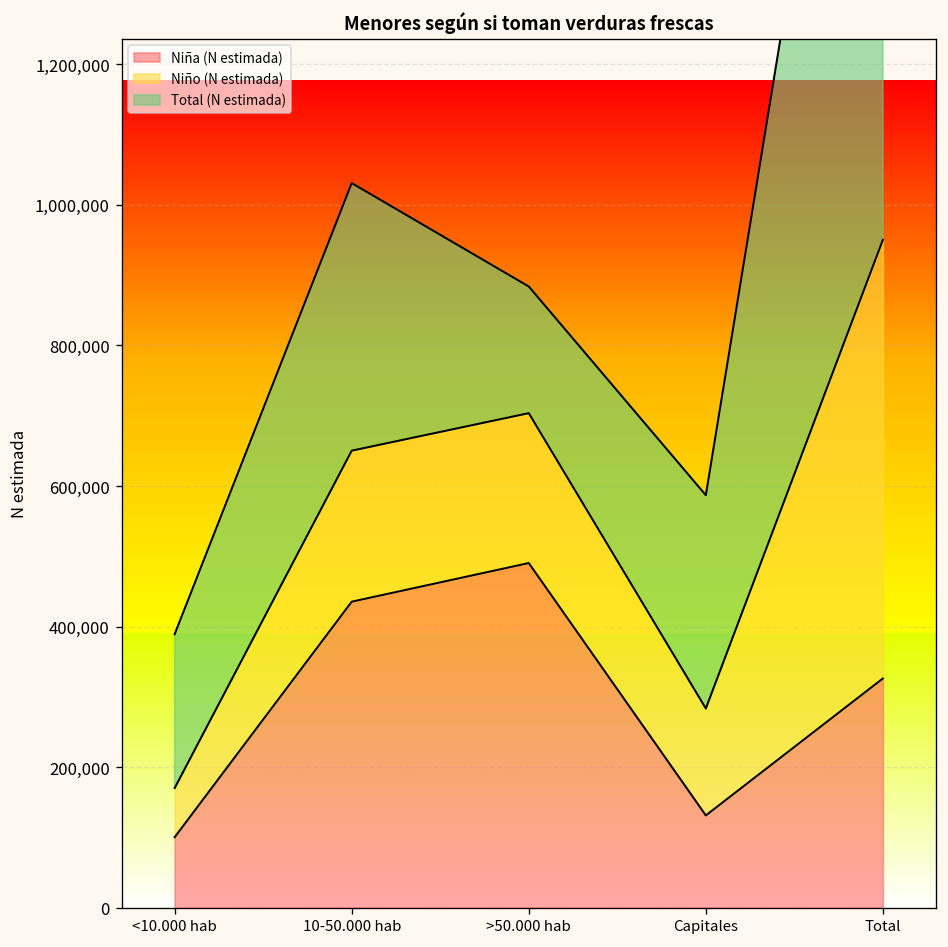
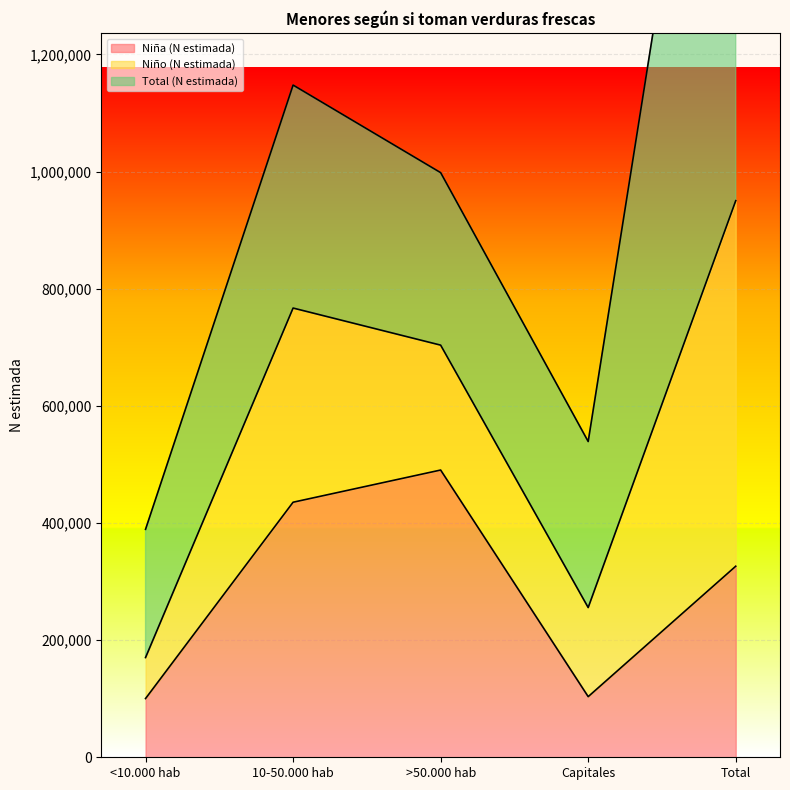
Niño (N estimada), 10-50.000 hab: 210,000 -> 330,000
Total (N estimada), >50.000 hab: 180,000 -> 290,000
Niña (N estimada), Capitales: 130,000 -> 100,000
Total (N estimada), Capitales: 300,000 -> 280,000
